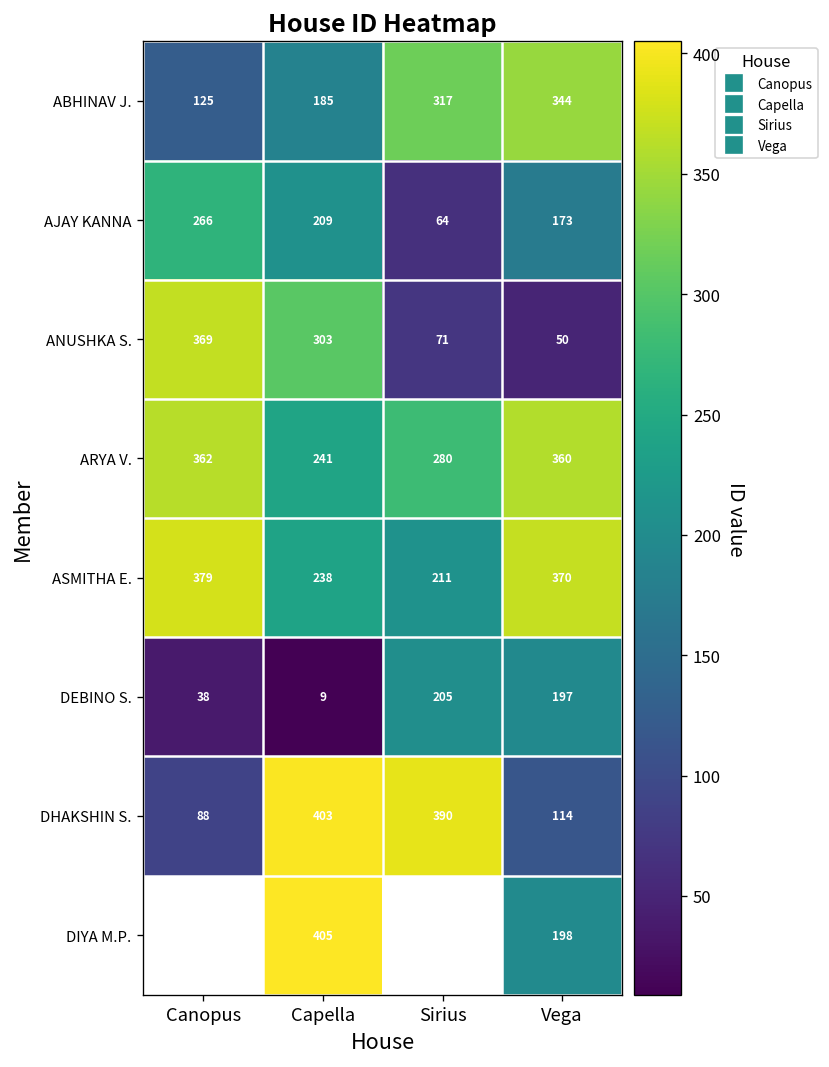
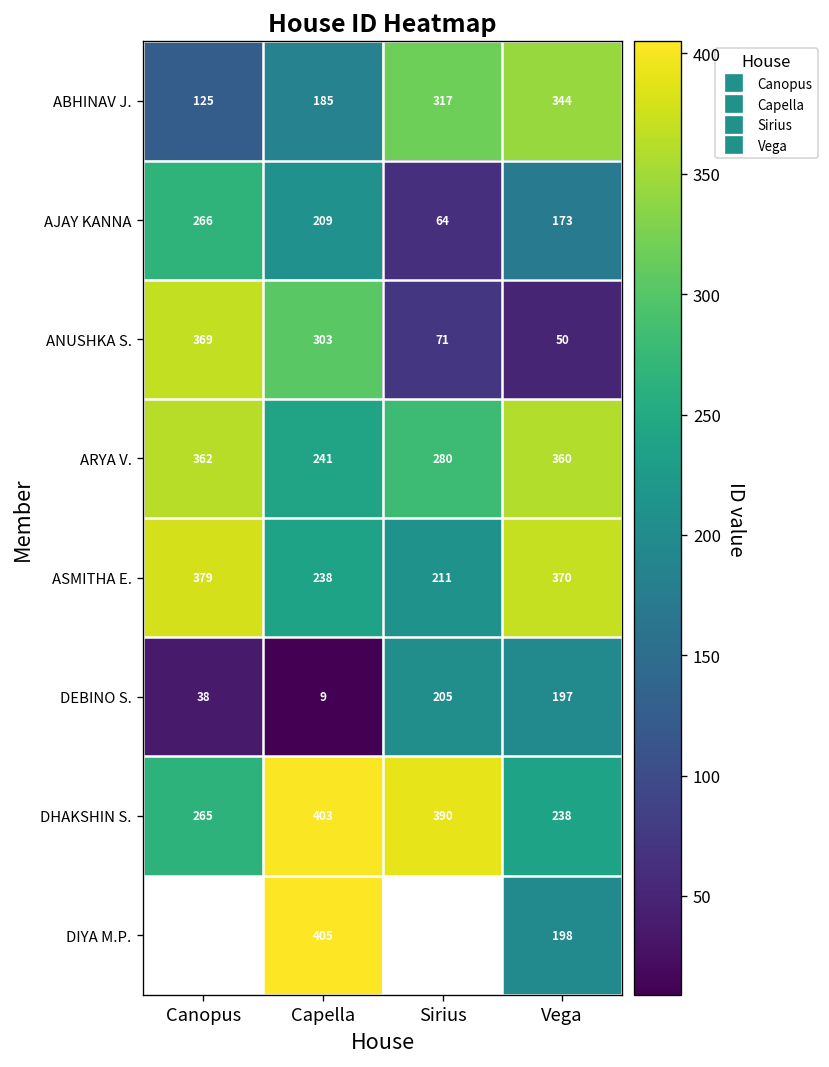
DHAKSHIN S., Canopus: 88 -> 265
DHAKSHIN S., Vega: 114 -> 238
